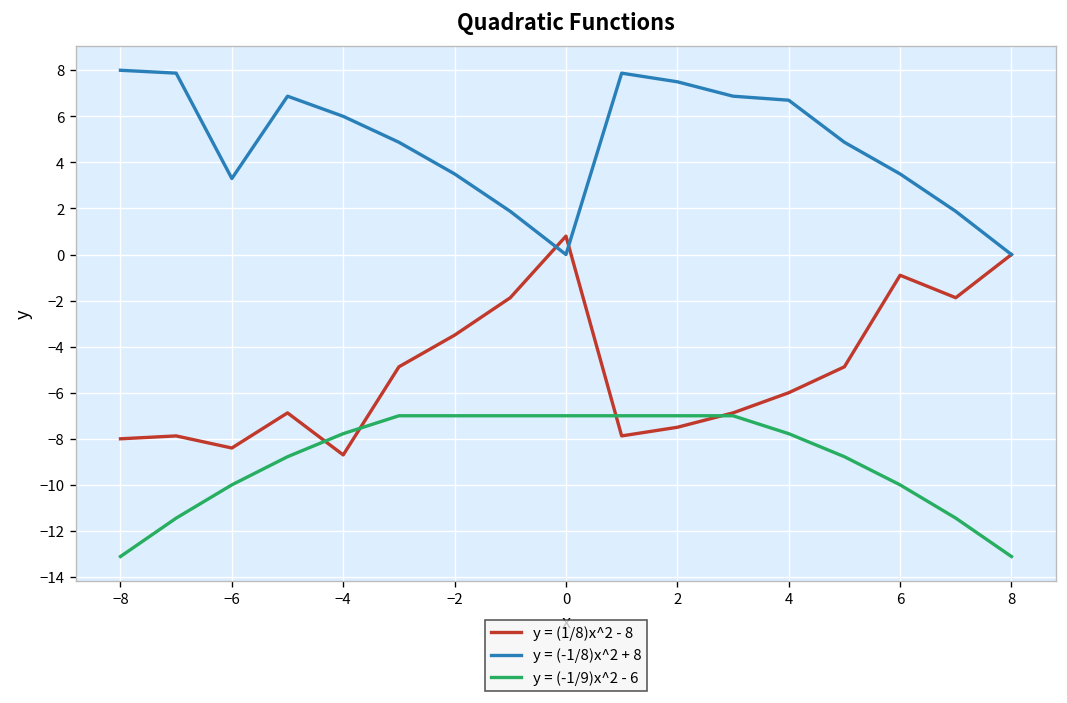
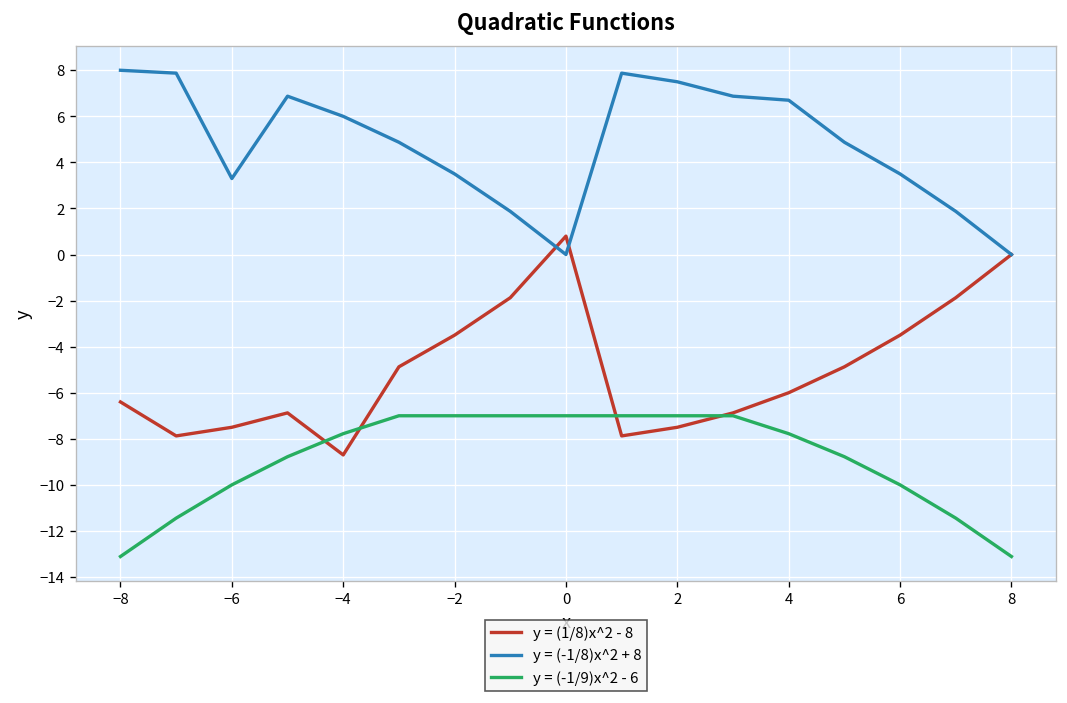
y = (1/8)x^2 - 8, −8: -8.0 -> -6.4
y = (1/8)x^2 - 8, −6: -8.4 -> -7.5
y = (1/8)x^2 - 8, 6: -0.9 -> -3.5
